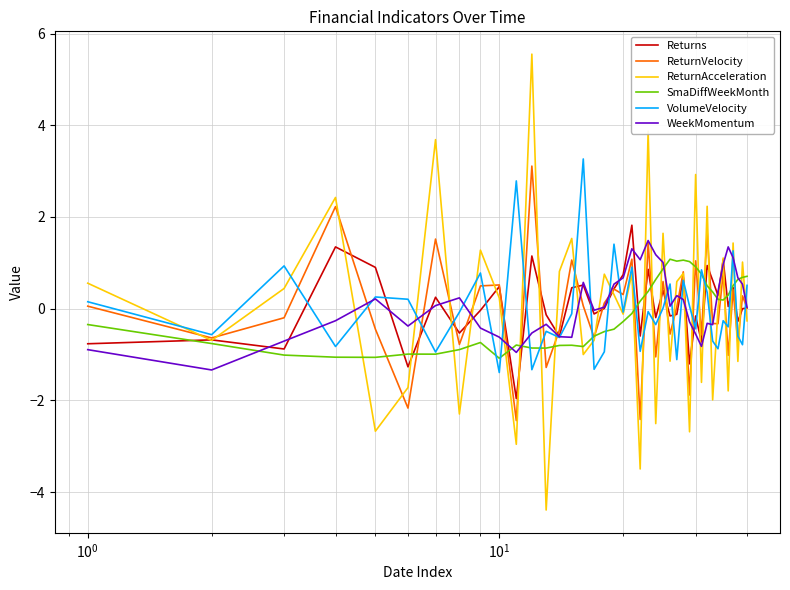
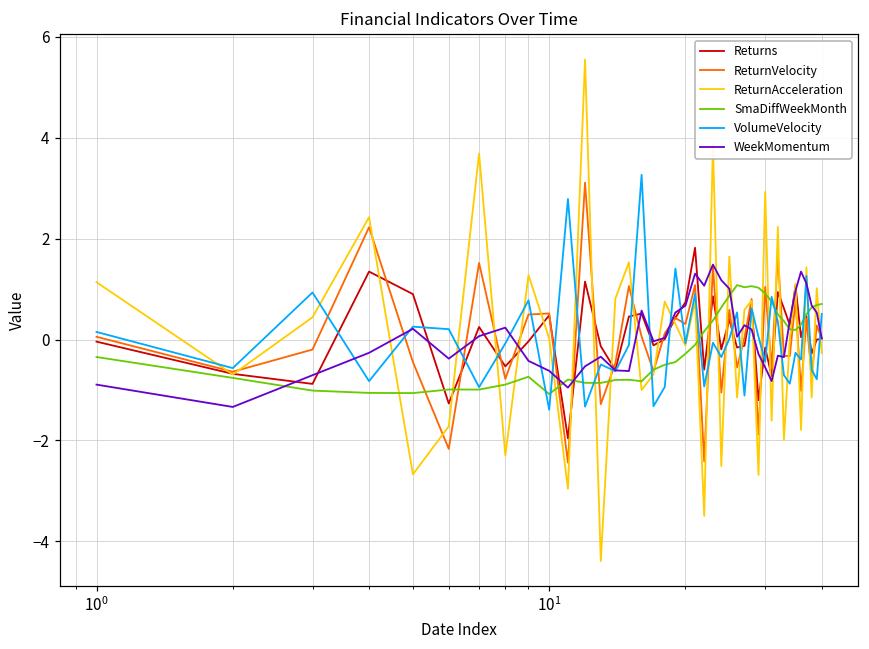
Returns, 10^0: -0.8 -> 0.0
ReturnAcceleration, 10^0: 0.6 -> 1.1
ReturnAcceleration, 10^1: 0.2 -> 0.0
